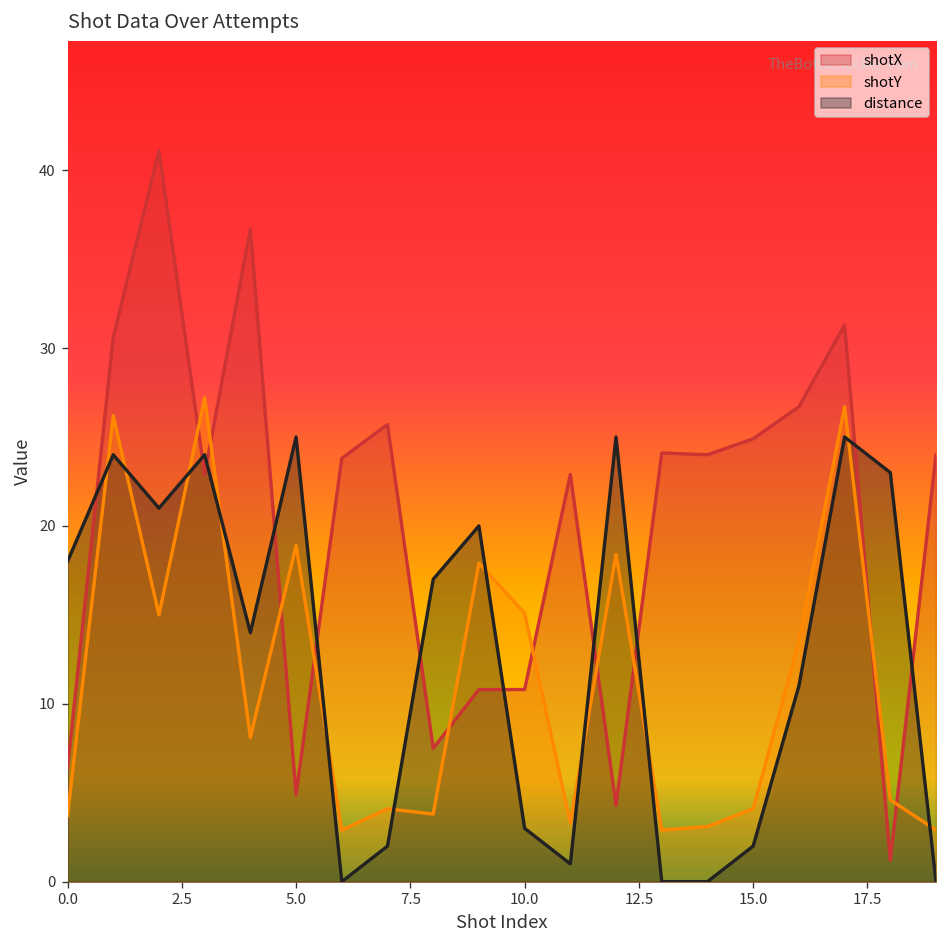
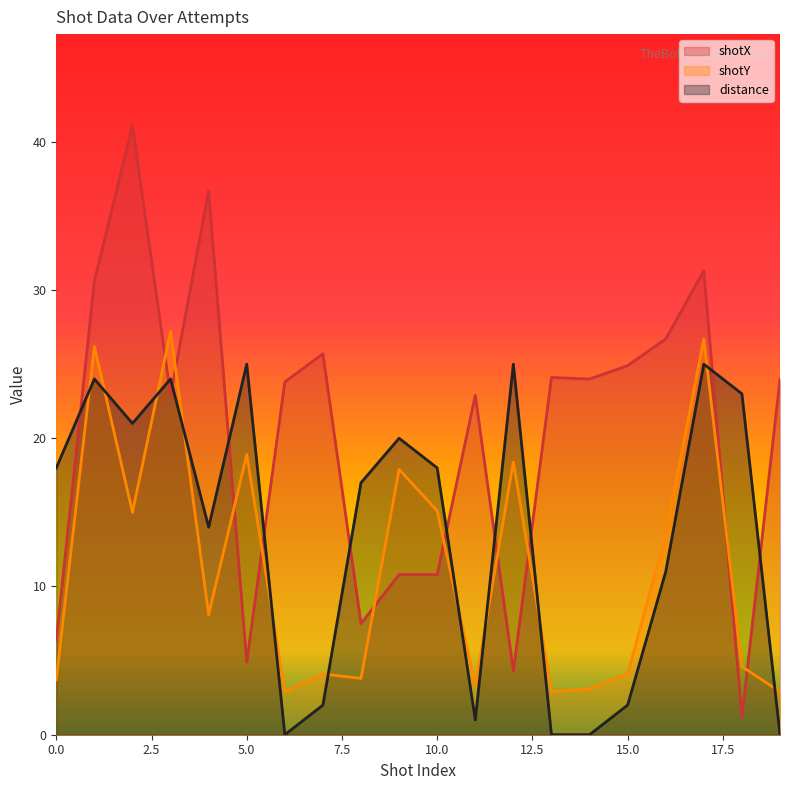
distance, 10.0: 3 -> 18
